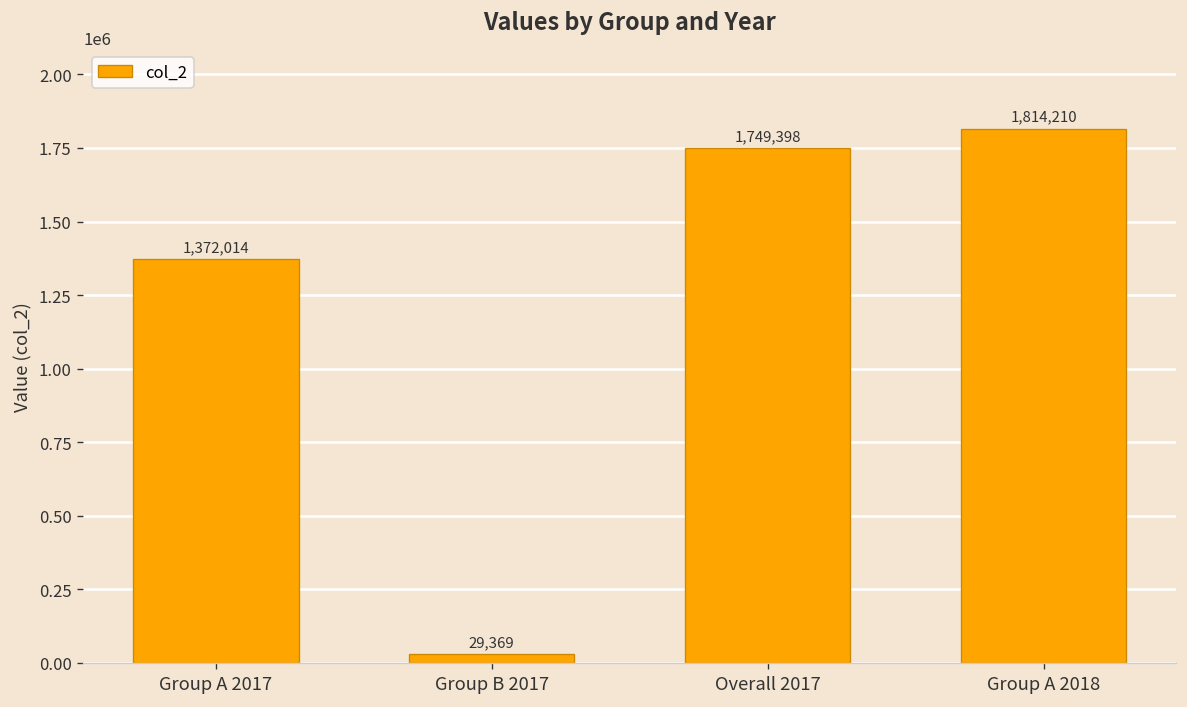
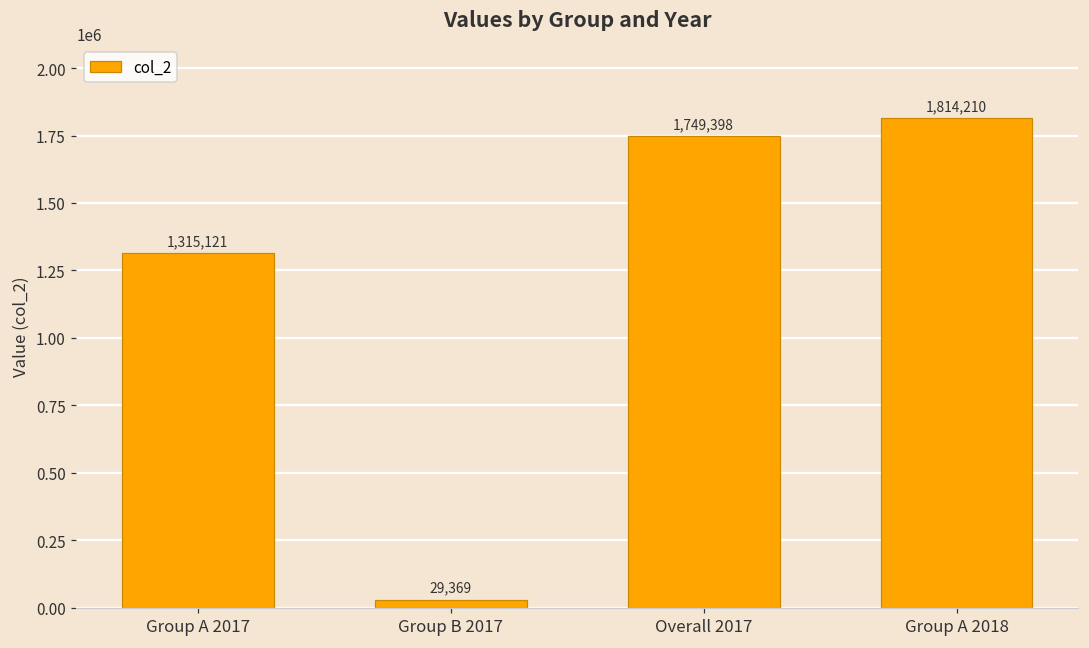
Group A 2017: 1,372,014 -> 1,315,121
